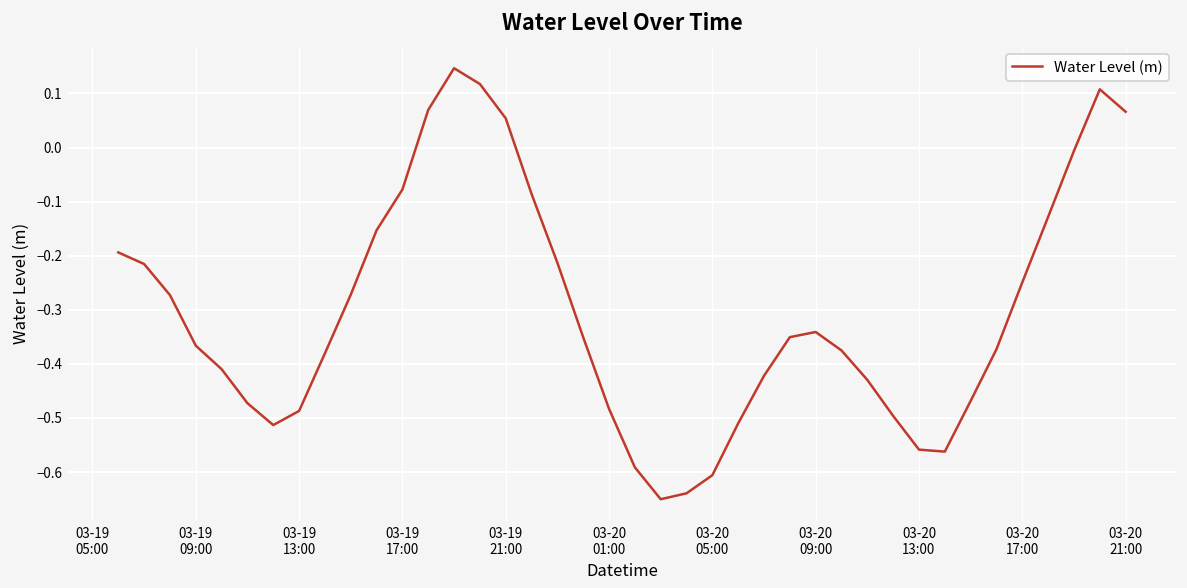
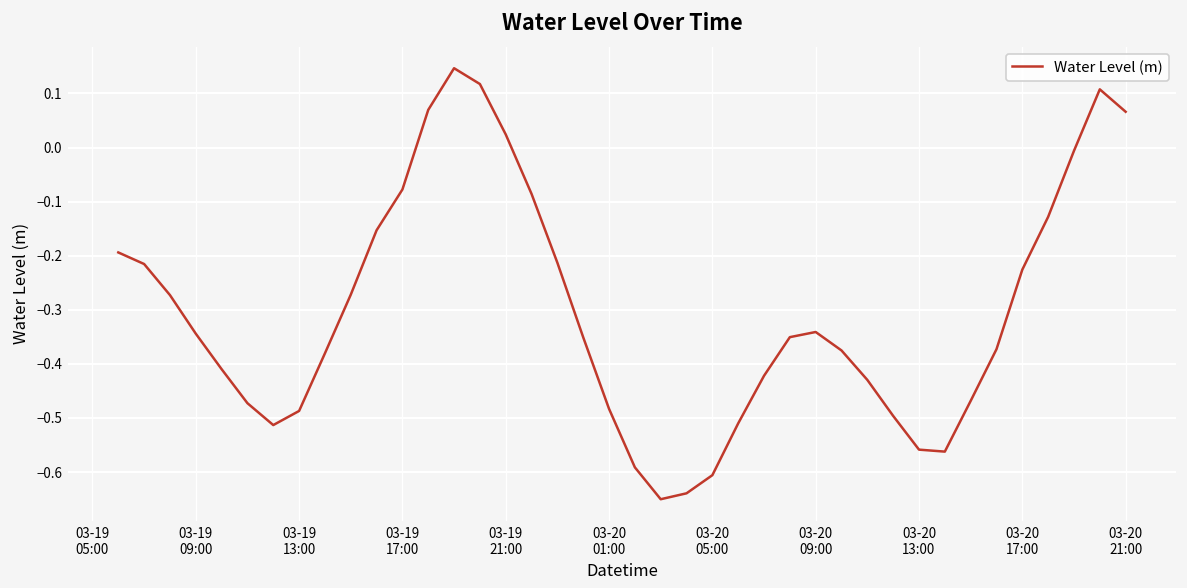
03-19 09:00: -0.37 -> -0.34
03-19 21:00: 0.05 -> 0.02
03-20 17:00: -0.25 -> -0.23
